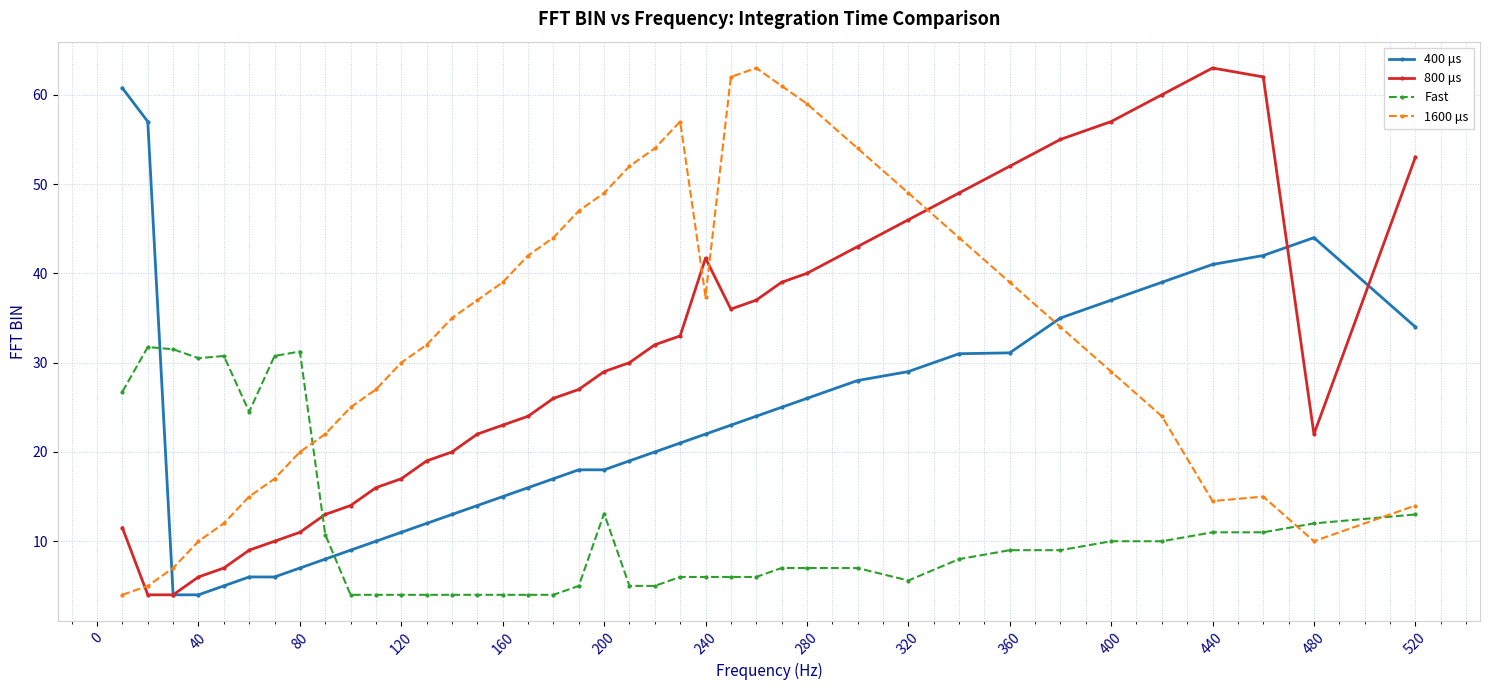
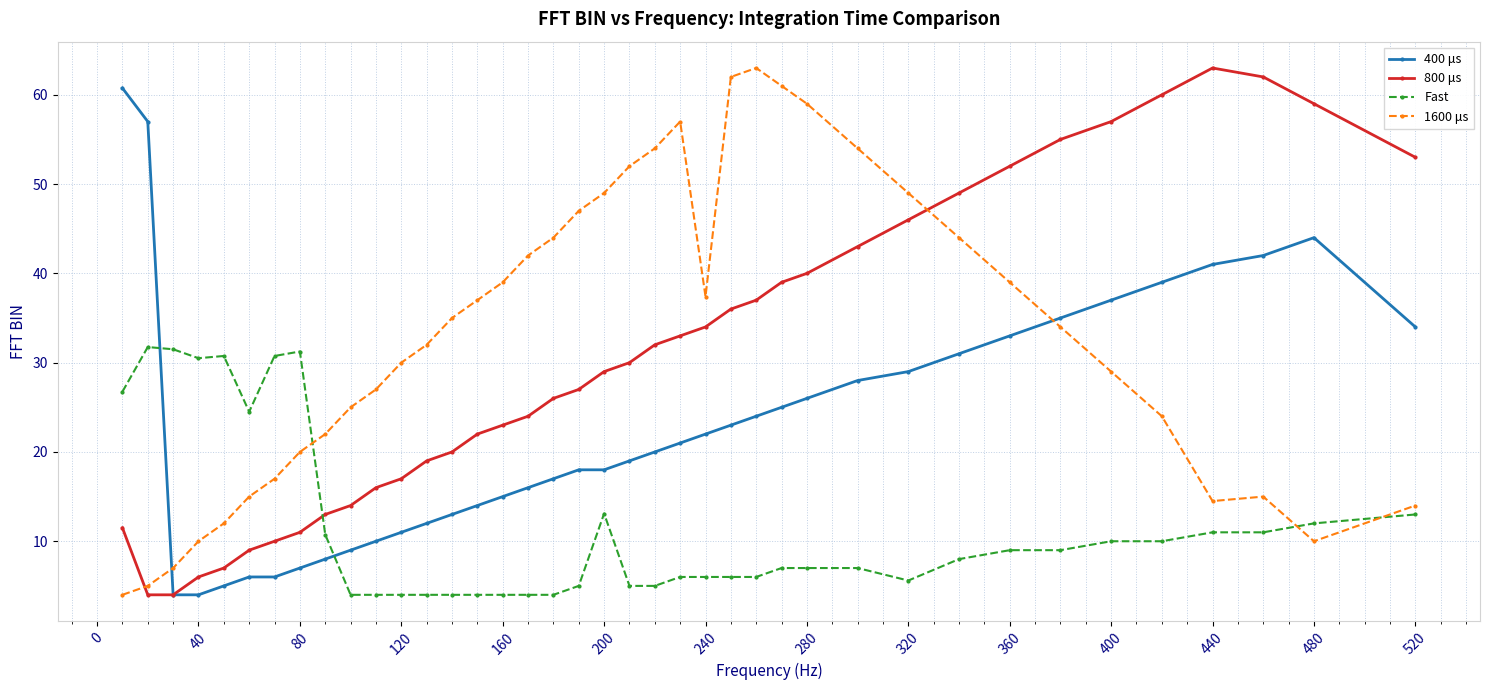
800 μs, 240: 42 -> 34
400 μs, 360: 31 -> 33
800 μs, 480: 22 -> 59
